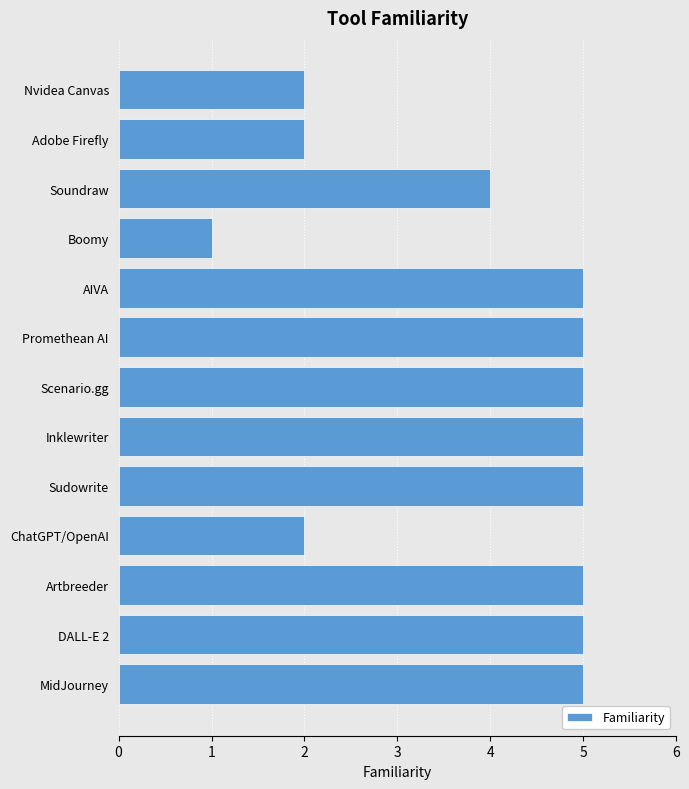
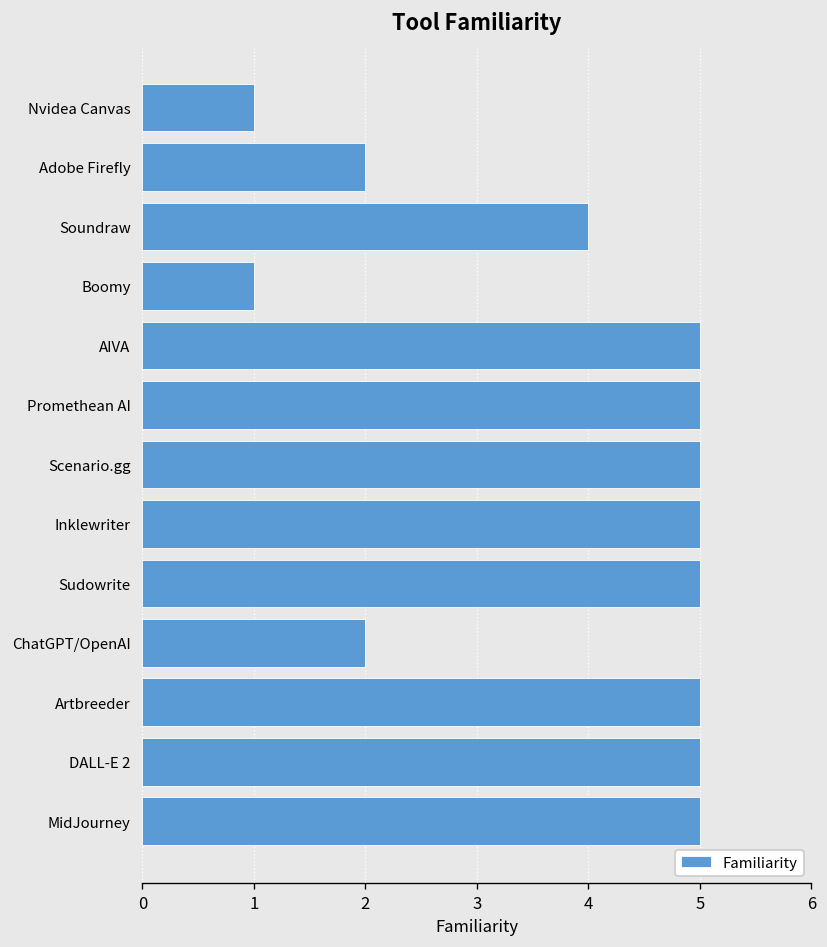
Nvidea Canvas: 2 -> 1
